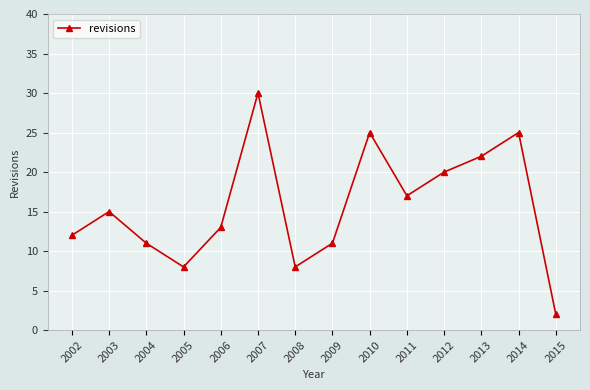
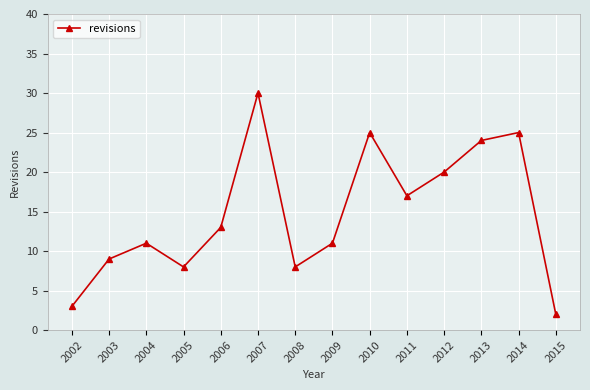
2002: 12 -> 3
2003: 15 -> 9
2013: 22 -> 24
